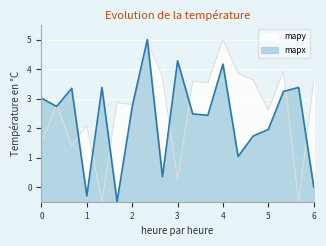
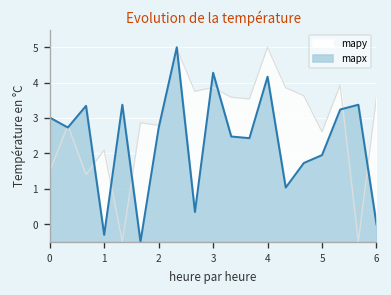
mapy, 3: 0.2 -> 3.9
